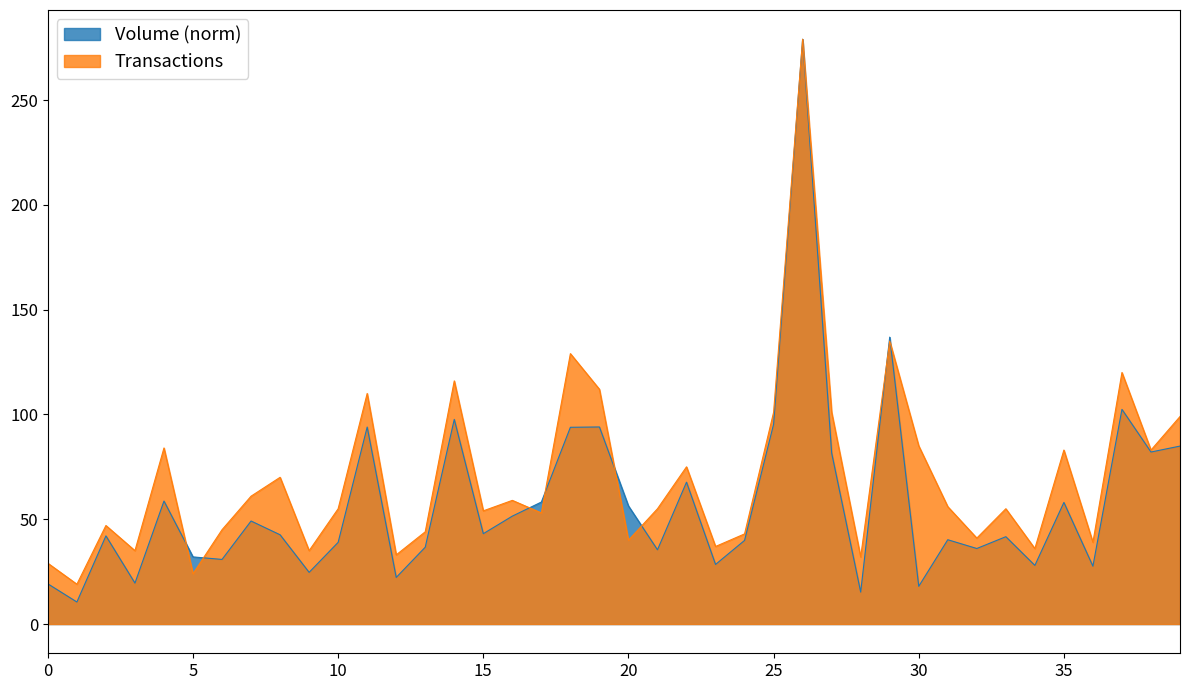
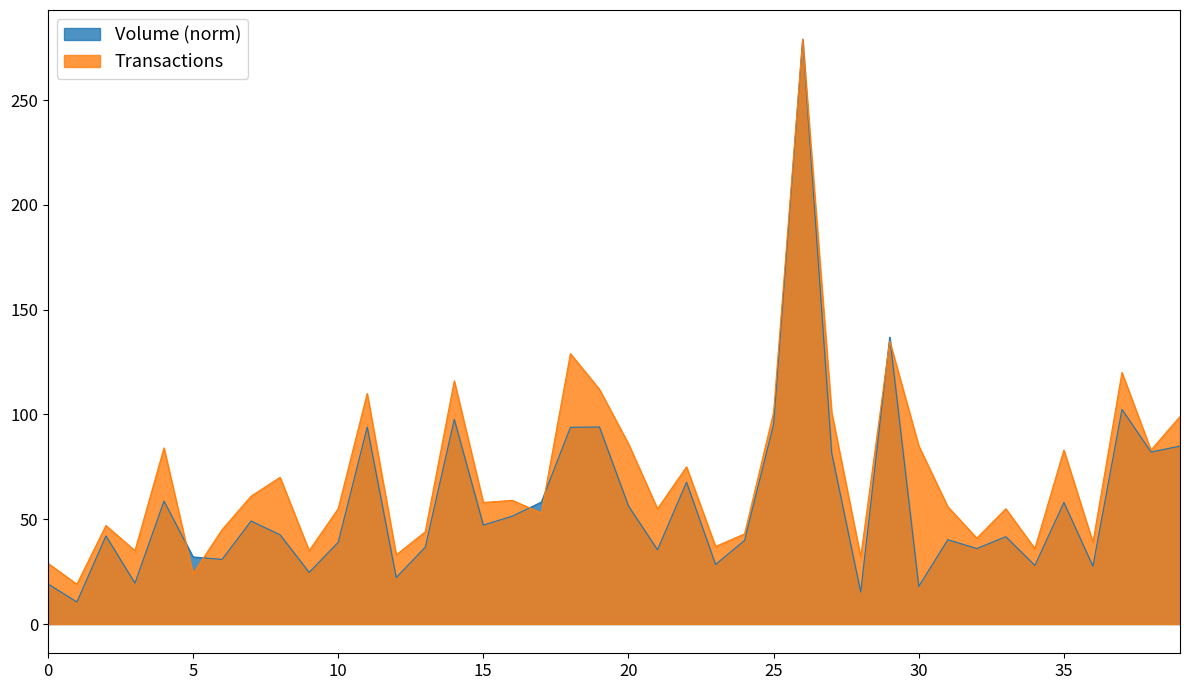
Volume (norm), 15: 43 -> 47
Transactions, 15: 54 -> 58
Transactions, 20: 40 -> 86
